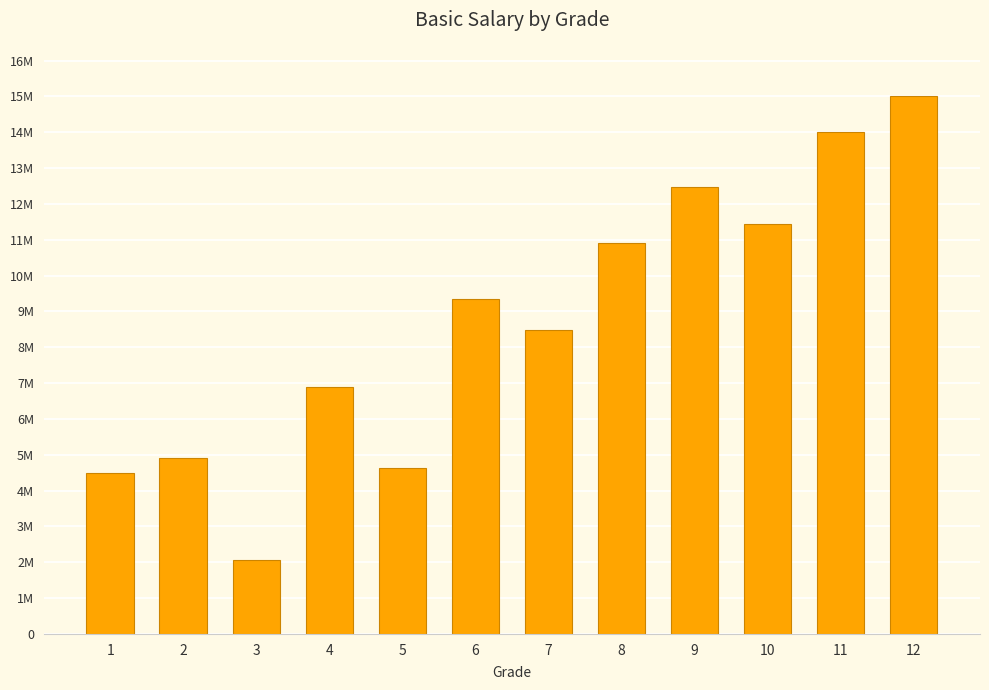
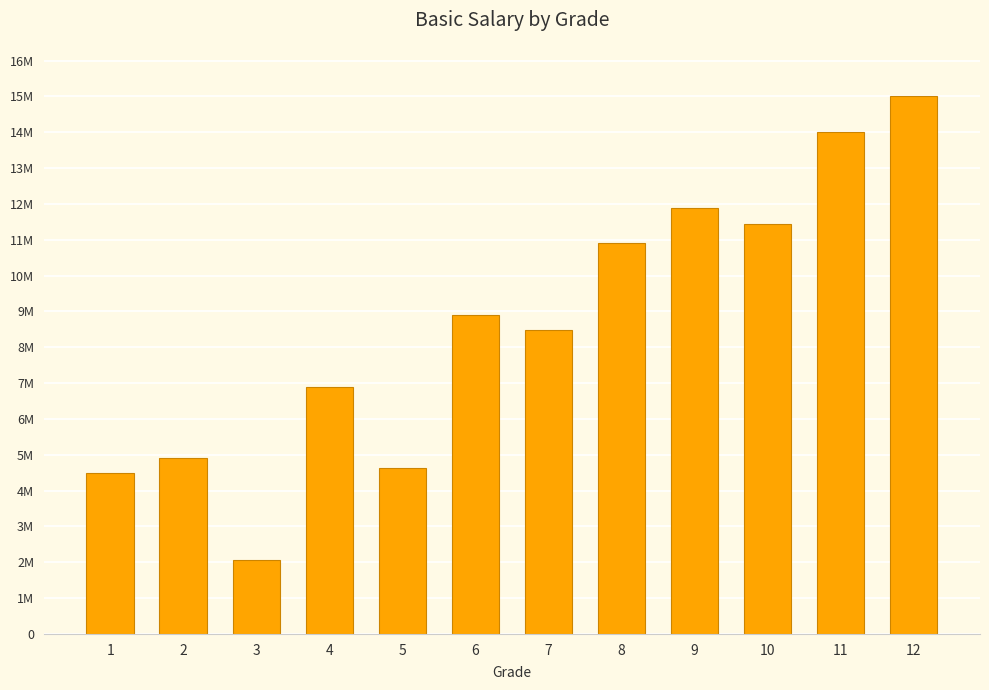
6: 9300000 -> 8900000
9: 12500000 -> 11900000
